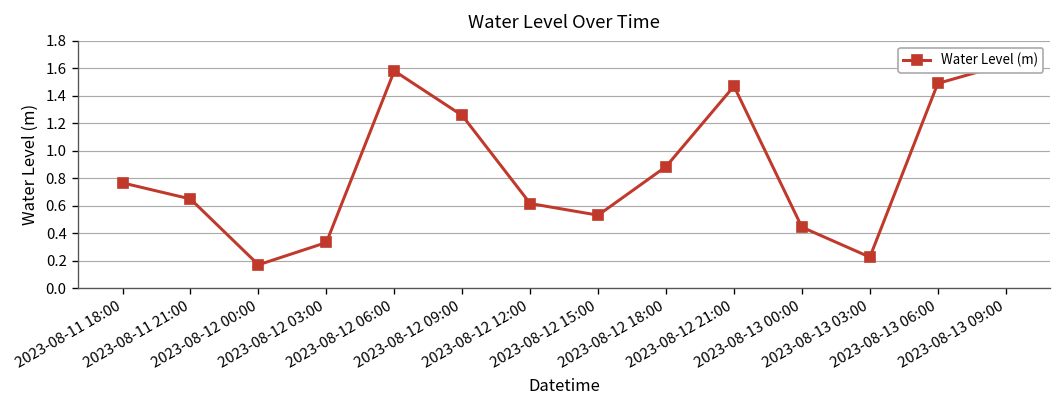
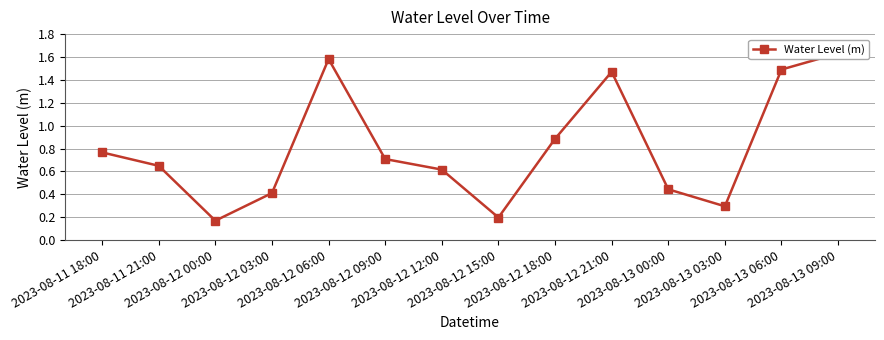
2023-08-12 03:00: 0.33 -> 0.41
2023-08-12 09:00: 1.26 -> 0.71
2023-08-12 15:00: 0.53 -> 0.20
2023-08-13 03:00: 0.23 -> 0.29
